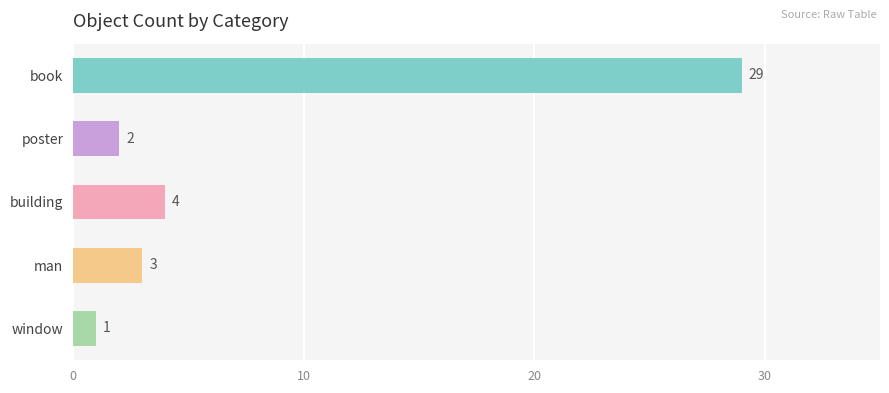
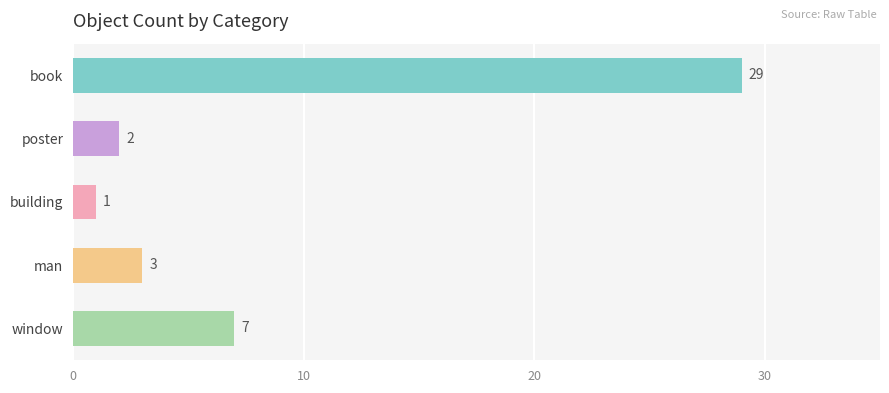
building: 4 -> 1
window: 1 -> 7
